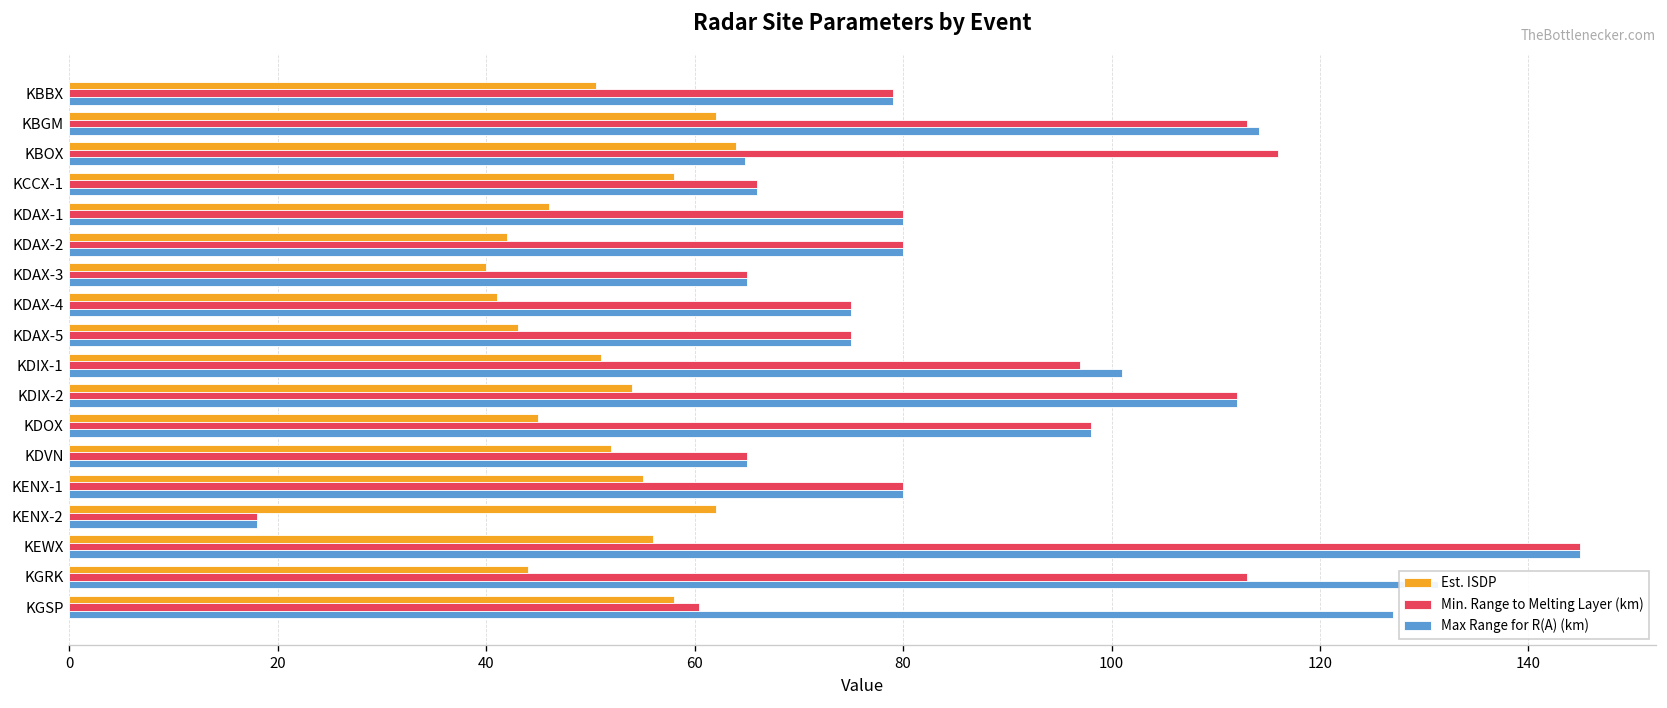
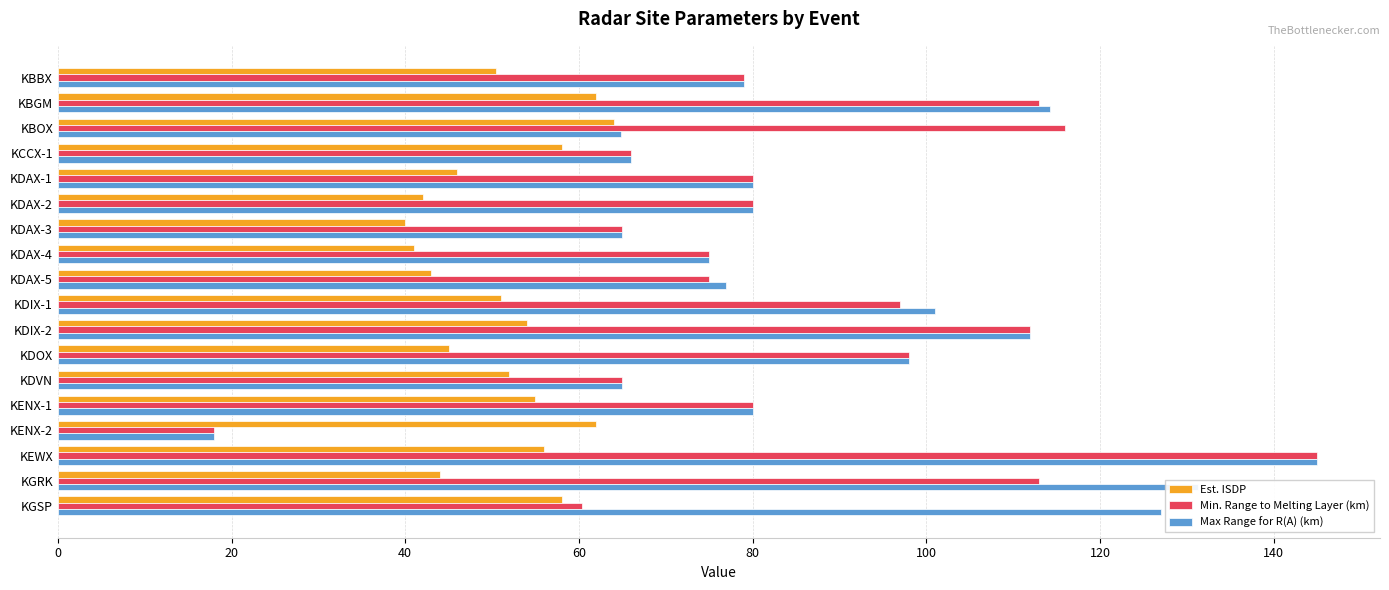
Max Range for R(A) (km), KDAX-5: 75 -> 77
